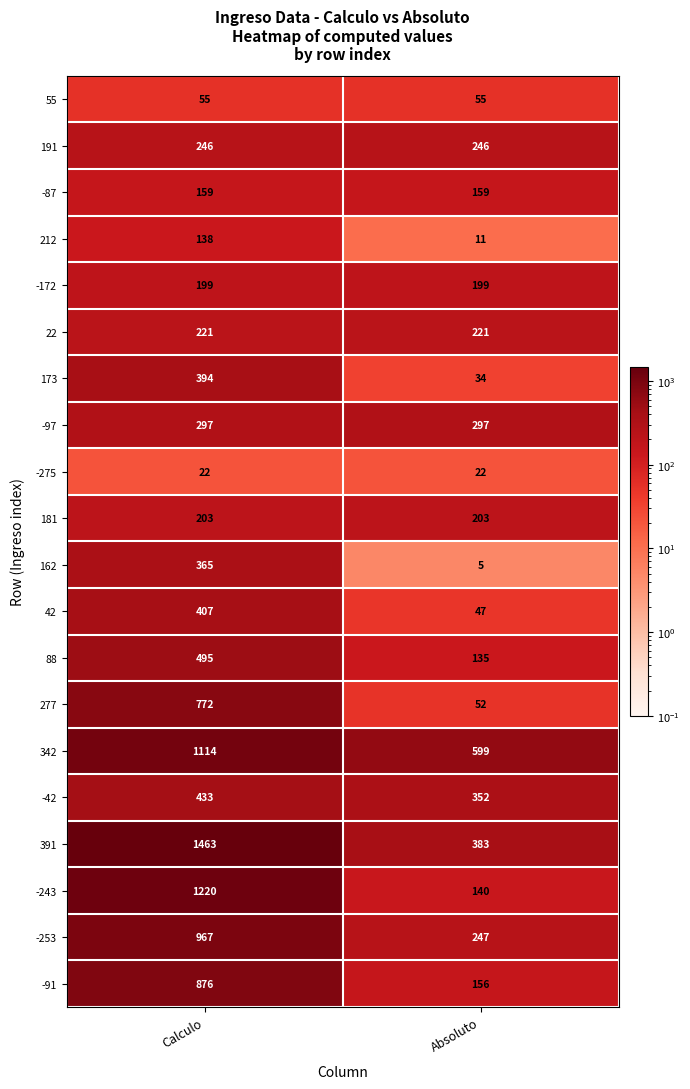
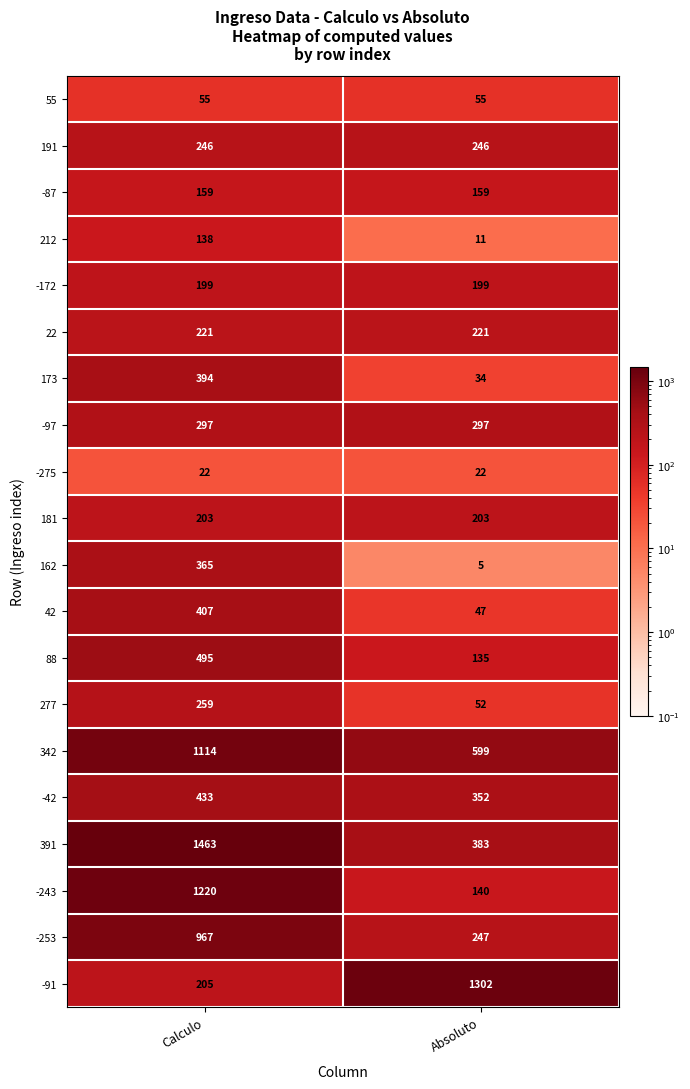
277, Calculo: 772 -> 259
-91, Calculo: 876 -> 205
-91, Absoluto: 156 -> 1302
